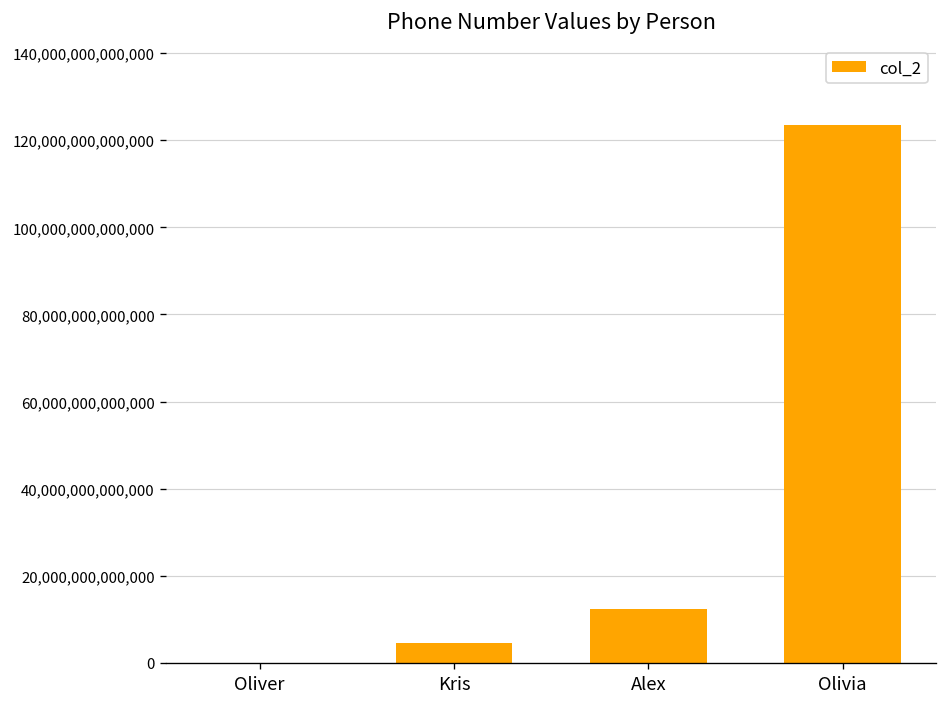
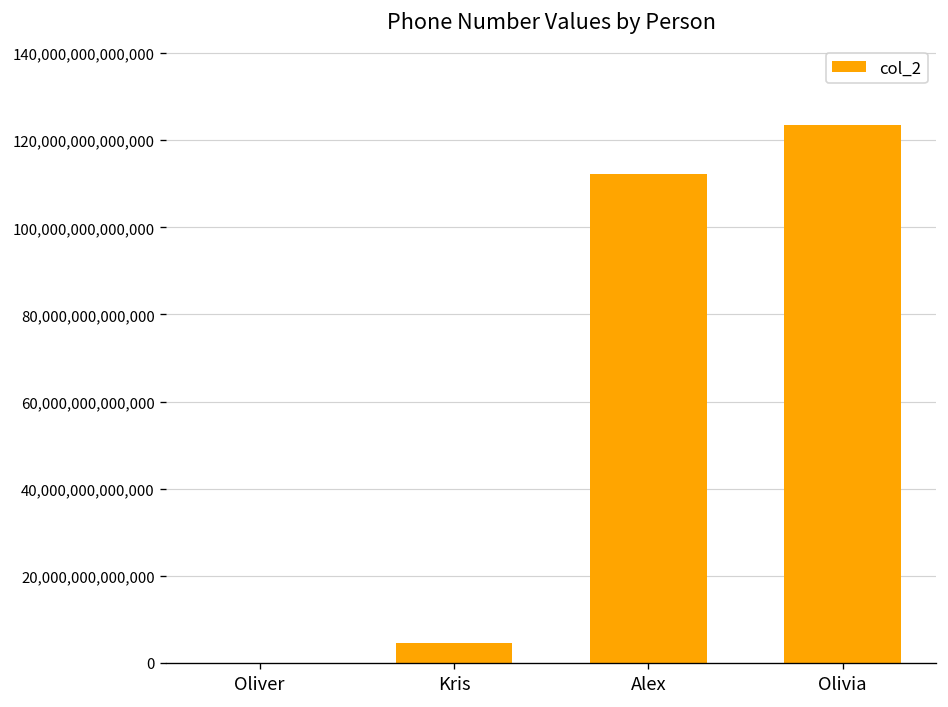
Alex: 12,000,000,000,000 -> 112,000,000,000,000
